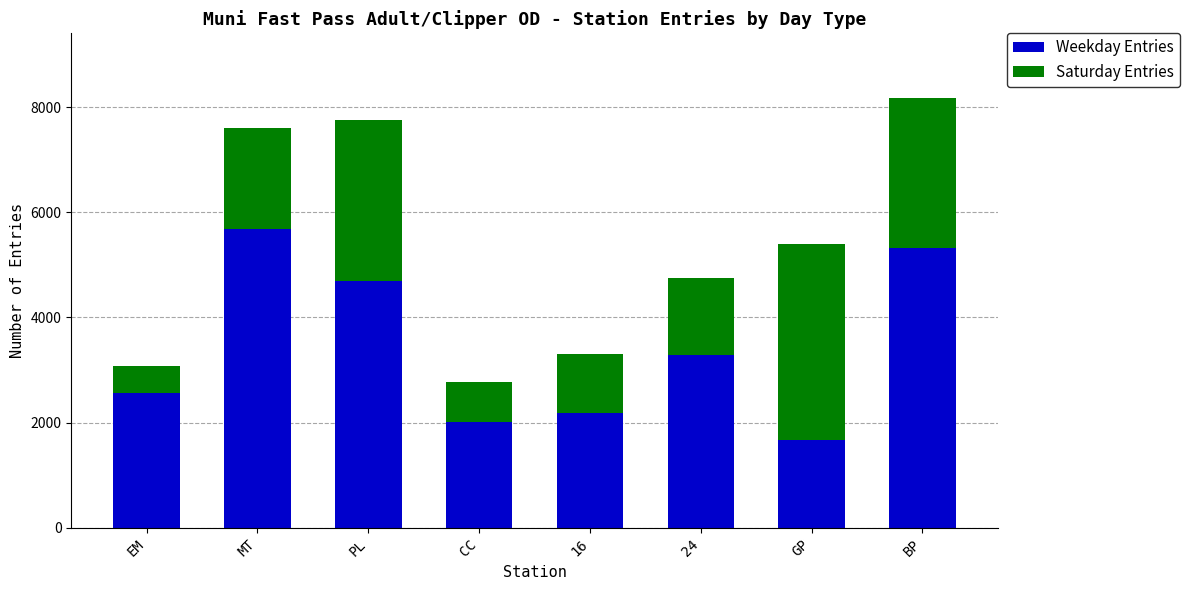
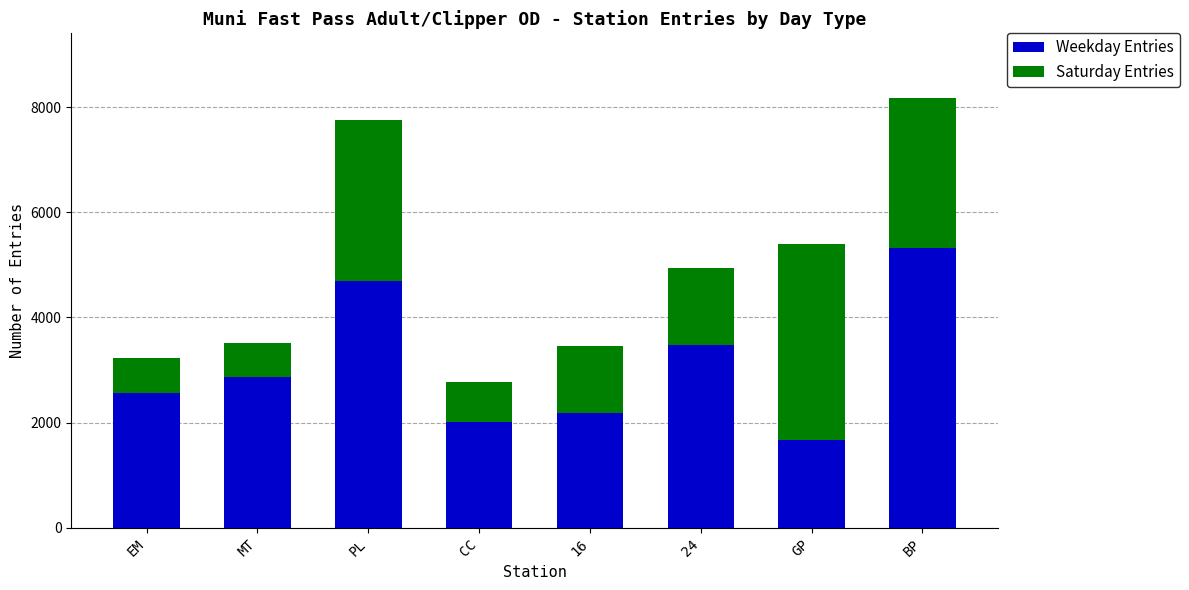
Saturday Entries, EM: 500 -> 700
Weekday Entries, MT: 5700 -> 2900
Saturday Entries, MT: 1900 -> 600
Saturday Entries, 16: 1100 -> 1300
Weekday Entries, 24: 3300 -> 3500
